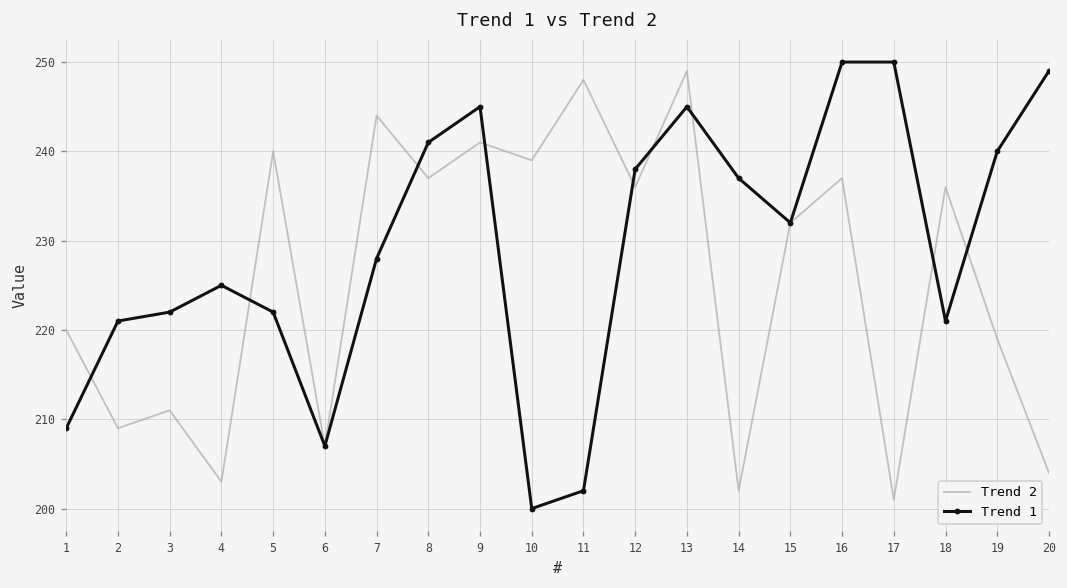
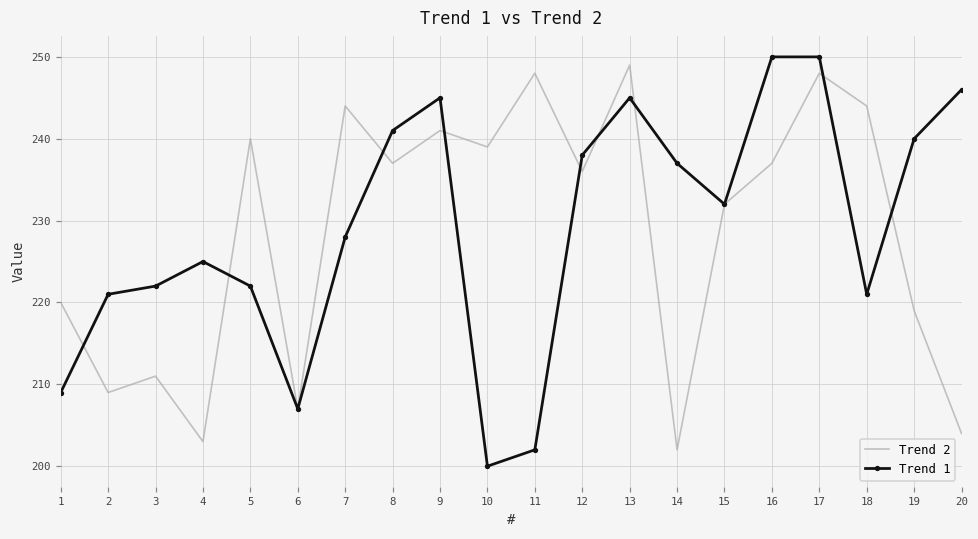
Trend 2, 17: 201 -> 248
Trend 2, 18: 236 -> 244
Trend 1, 20: 249 -> 246
